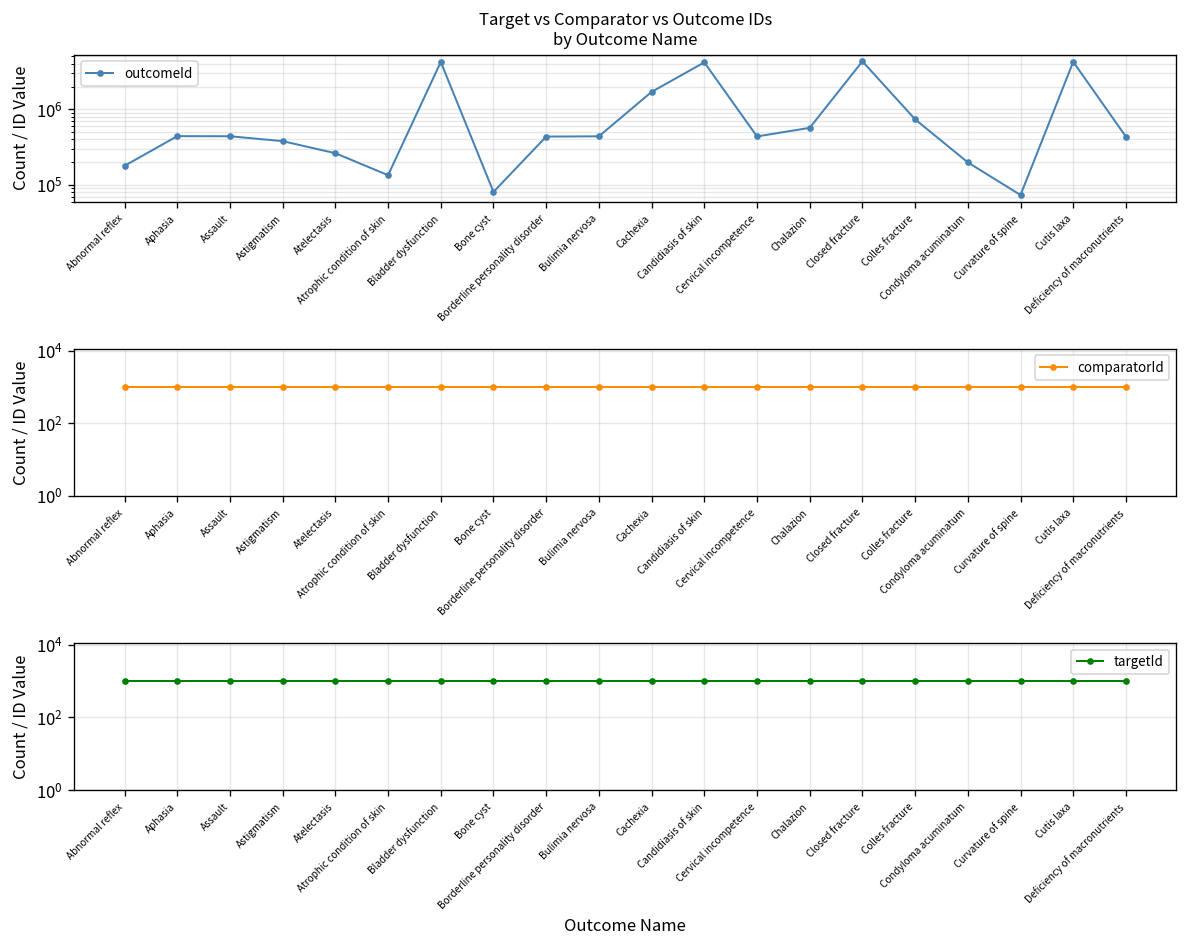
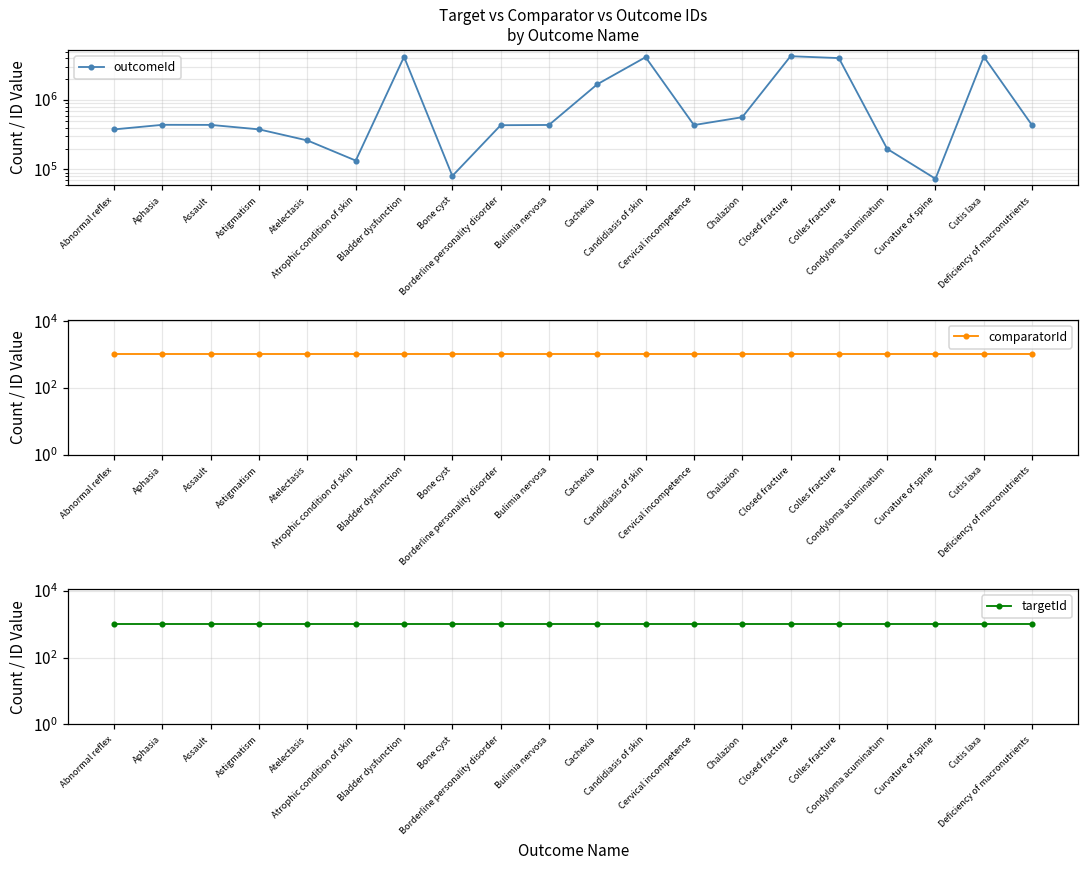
Target vs Comparator vs Outcome IDs by Outcome Name, Abnormal reflex: 180000 -> 400000
Target vs Comparator vs Outcome IDs by Outcome Name, Colles fracture: 700000 -> 4000000
